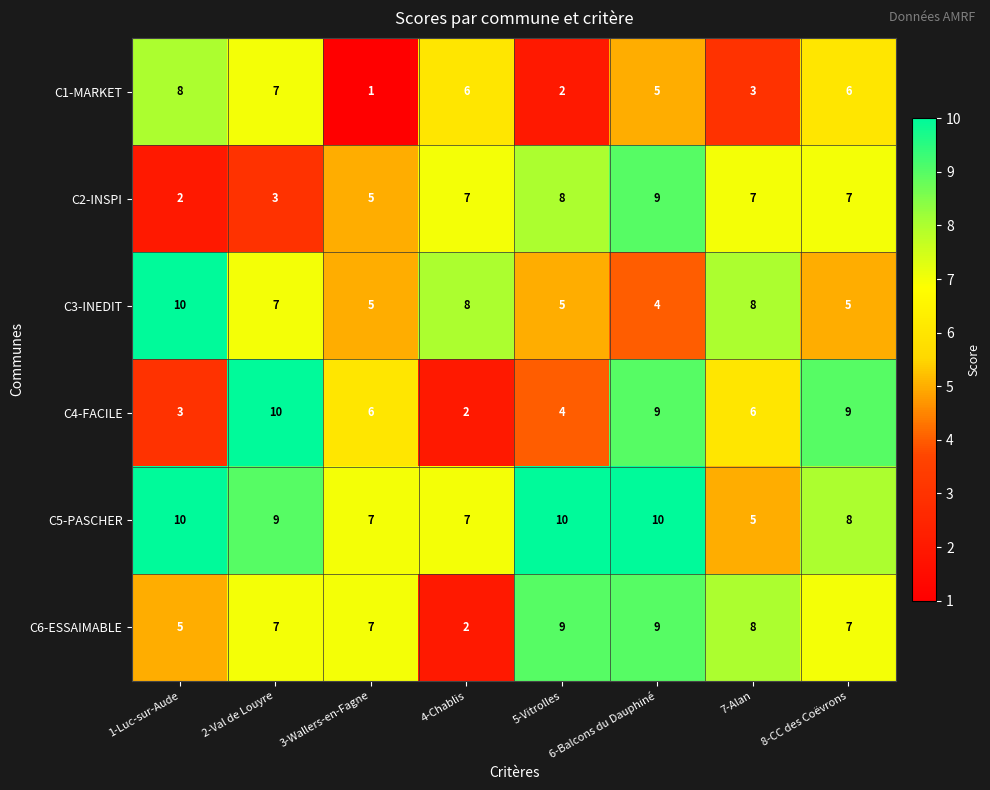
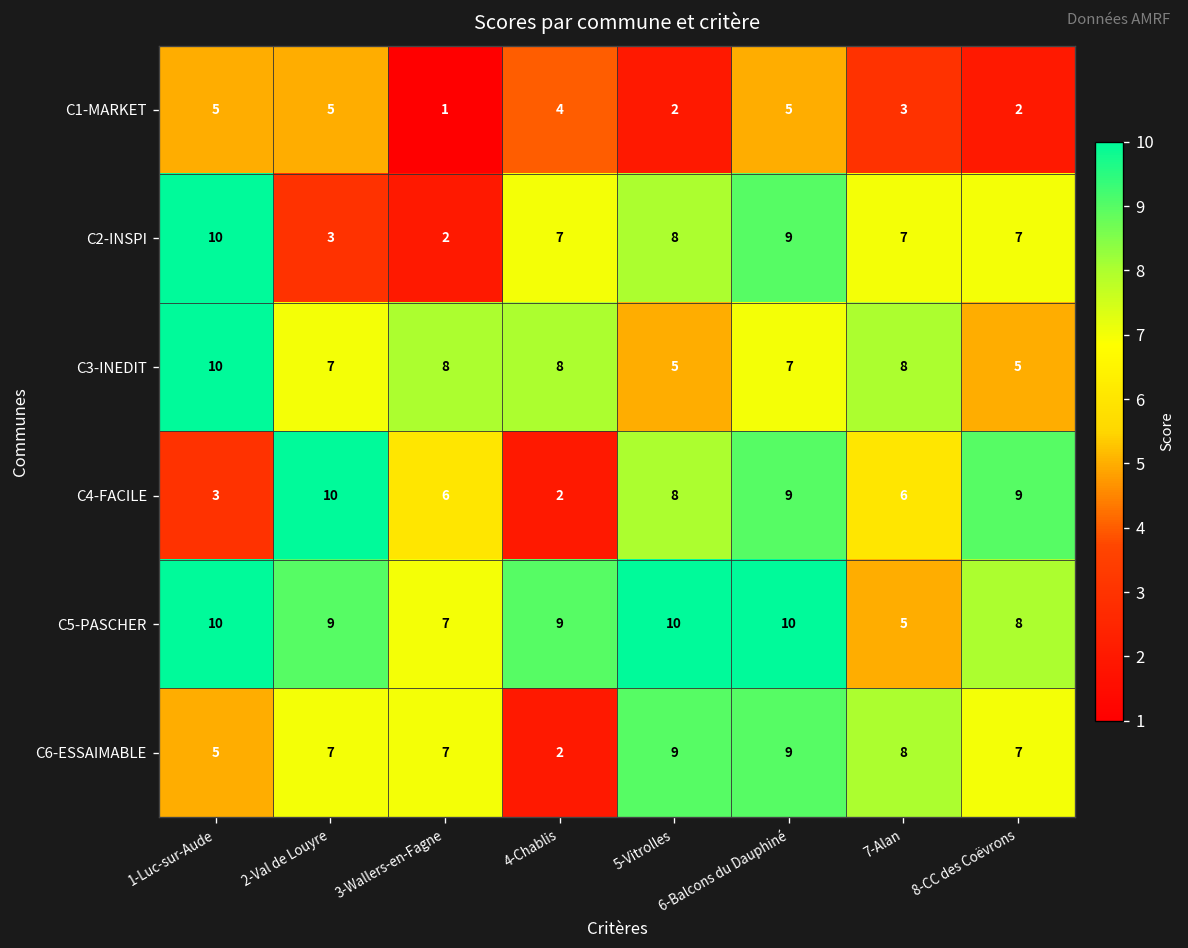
C1-MARKET, 1-Luc-sur-Aude: 8 -> 5
C1-MARKET, 2-Val de Louyre: 7 -> 5
C1-MARKET, 4-Chablis: 6 -> 4
C1-MARKET, 8-CC des Coëvrons: 6 -> 2
C2-INSPI, 1-Luc-sur-Aude: 2 -> 10
C2-INSPI, 3-Wallers-en-Fagne: 5 -> 2
C3-INEDIT, 3-Wallers-en-Fagne: 5 -> 8
C3-INEDIT, 6-Balcons du Dauphiné: 4 -> 7
C4-FACILE, 5-Vitrolles: 4 -> 8
C5-PASCHER, 4-Chablis: 7 -> 9
